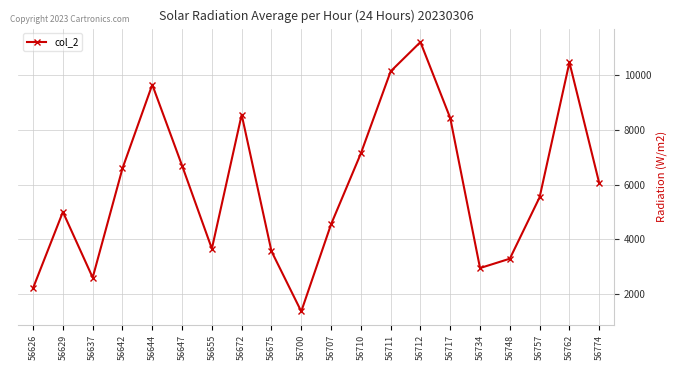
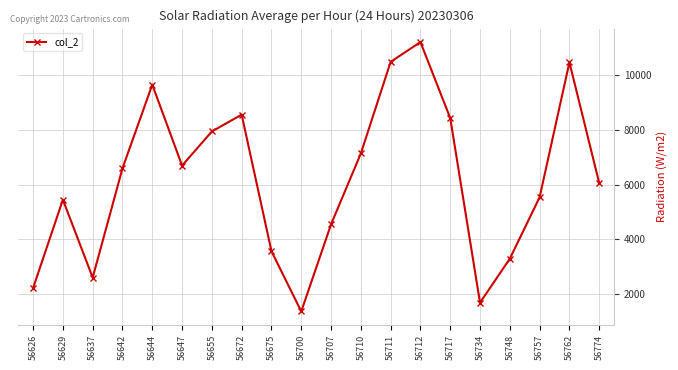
56629: 5000 -> 5400
56655: 3700 -> 7900
56711: 10100 -> 10500
56734: 3000 -> 1700
